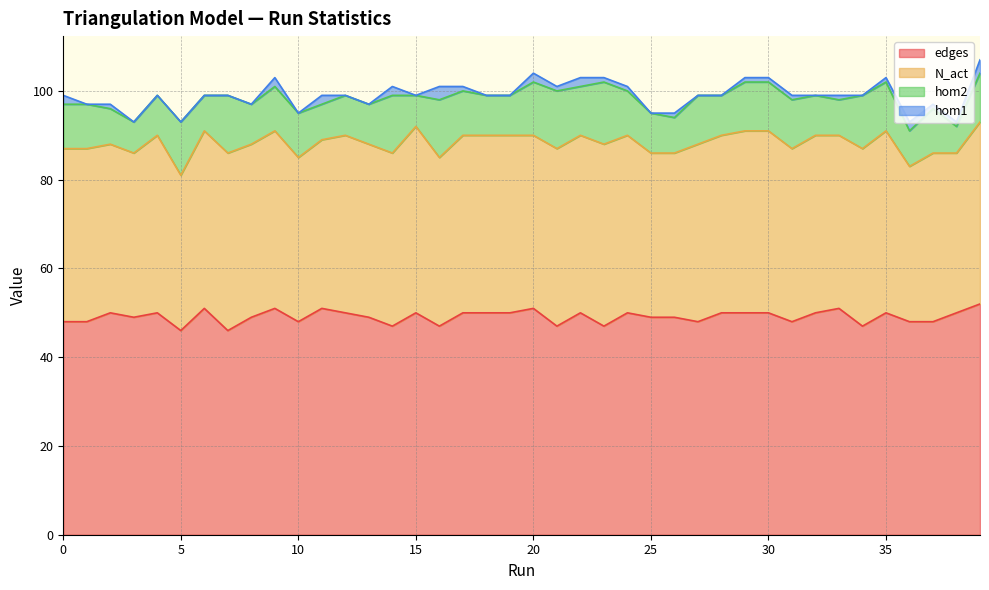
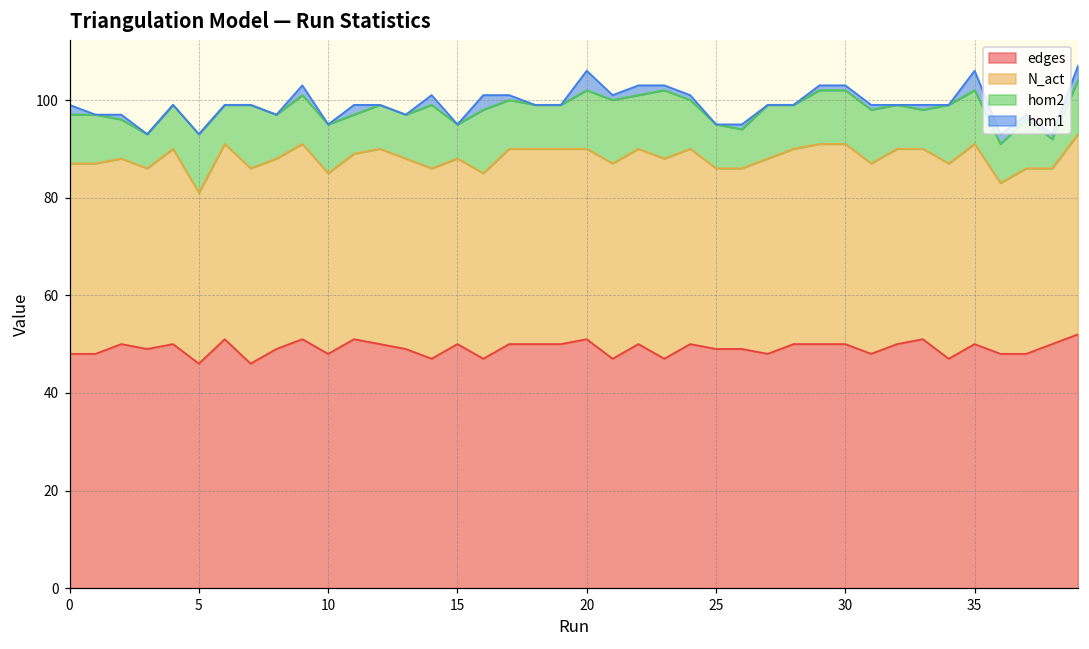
N_act, 15: 42 -> 38
hom1, 20: 2 -> 4
hom1, 35: 1 -> 4
